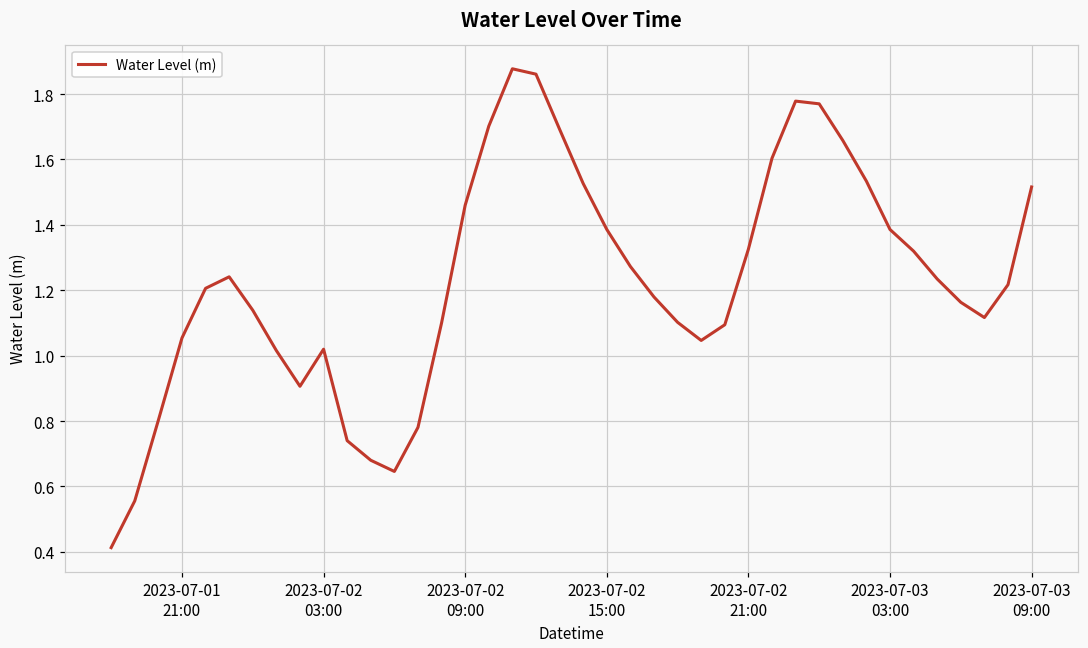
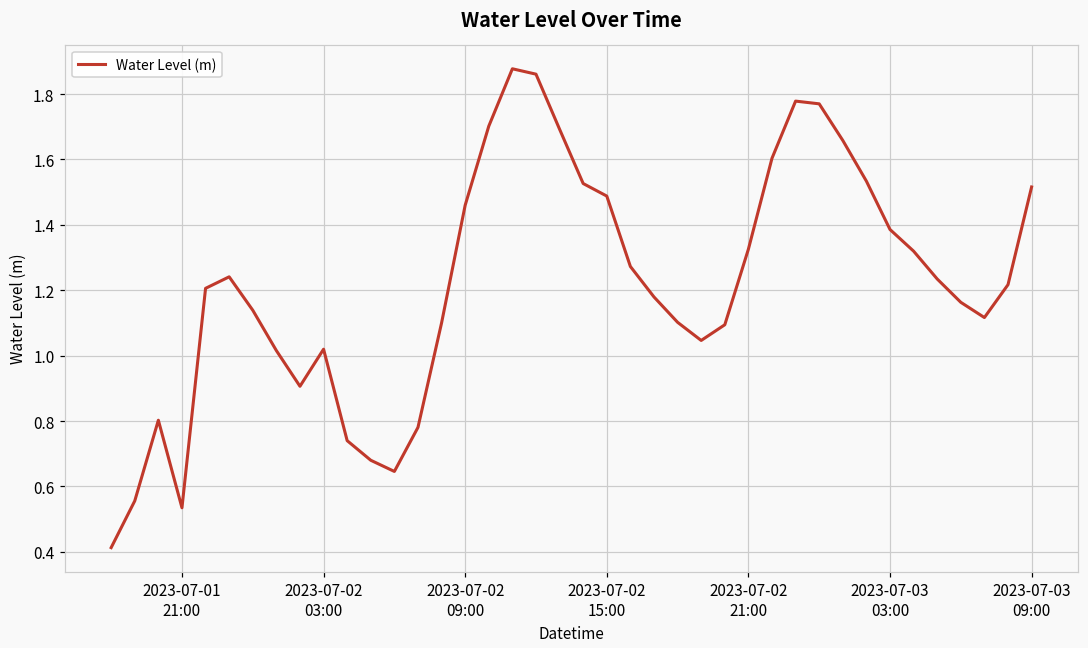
2023-07-01 21:00: 1.05 -> 0.53
2023-07-02 15:00: 1.39 -> 1.49
